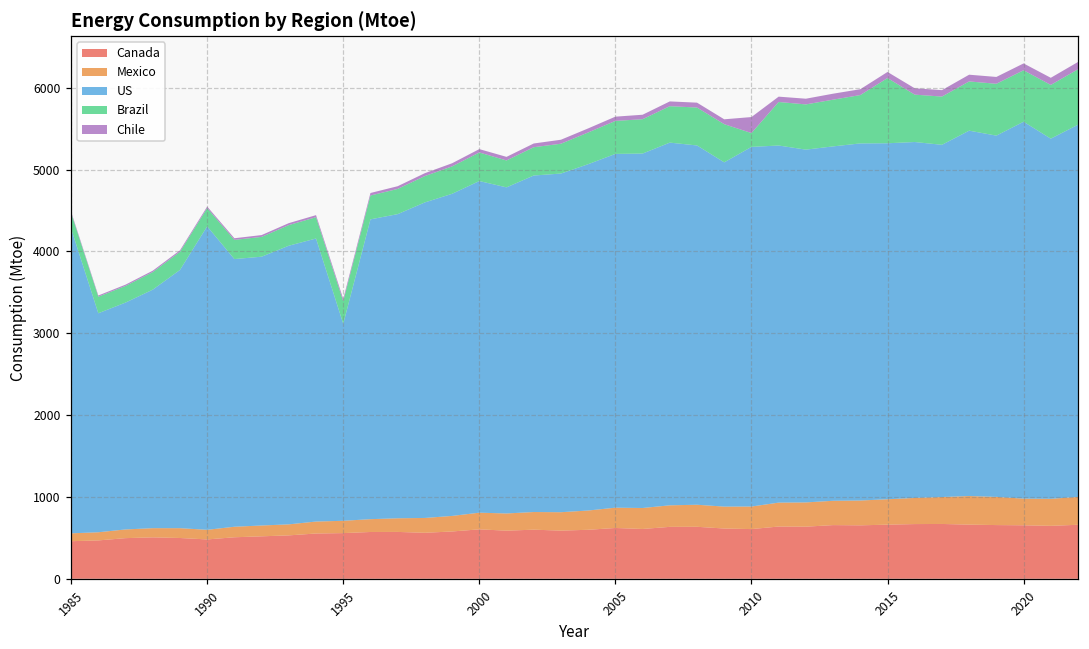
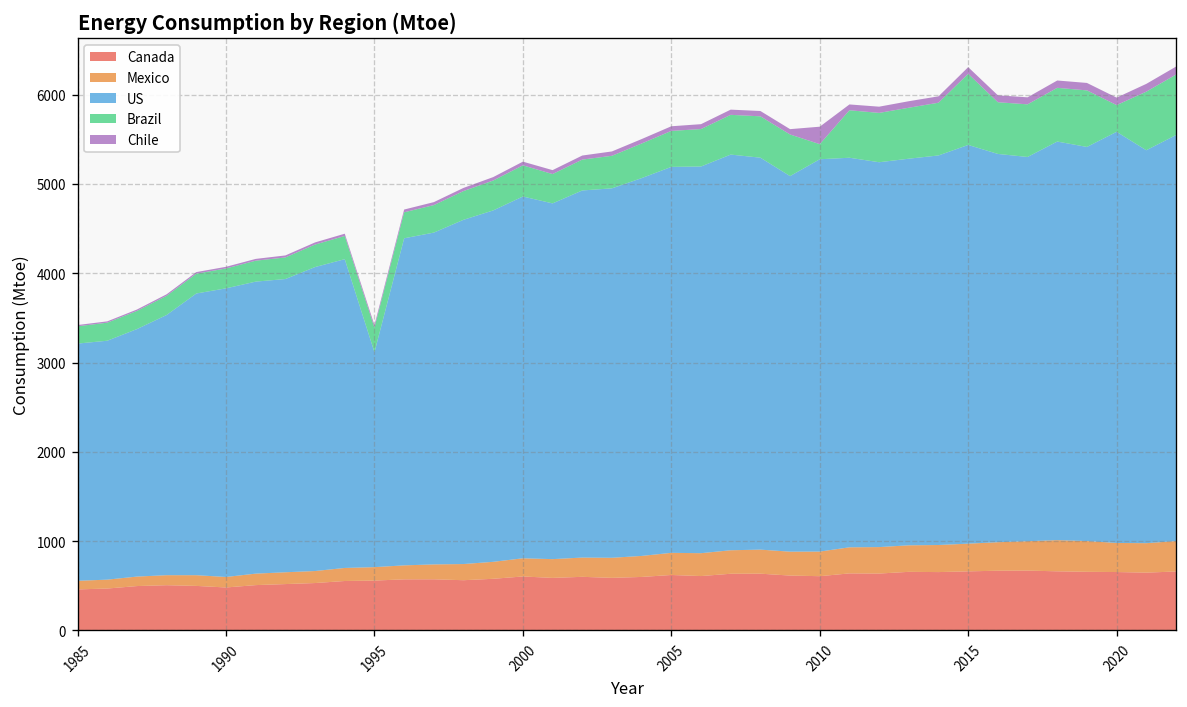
US, 1985: 3700 -> 2700
US, 1990: 3700 -> 3200
US, 2015: 4300 -> 4500
Brazil, 2020: 600 -> 300
